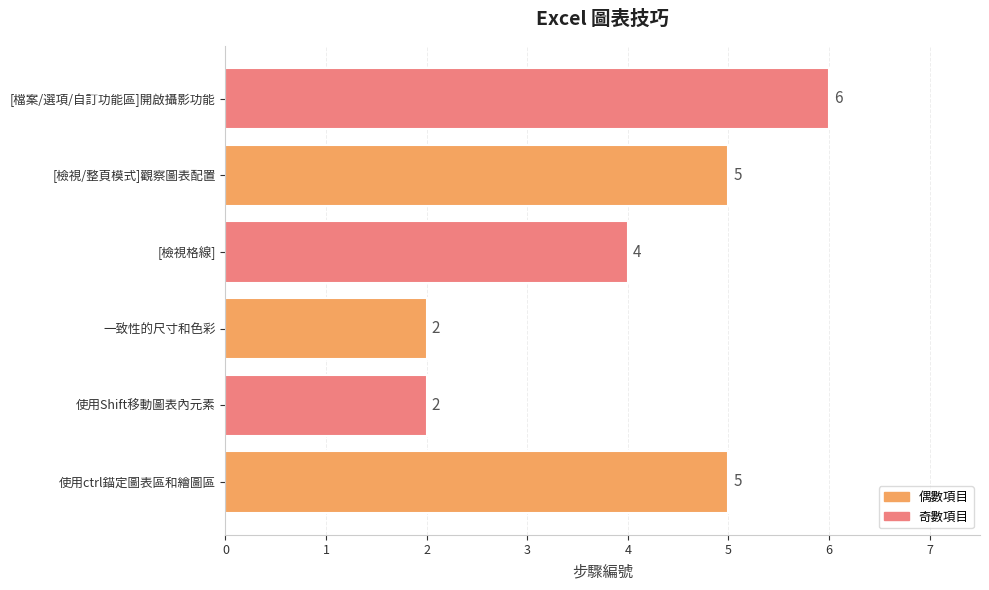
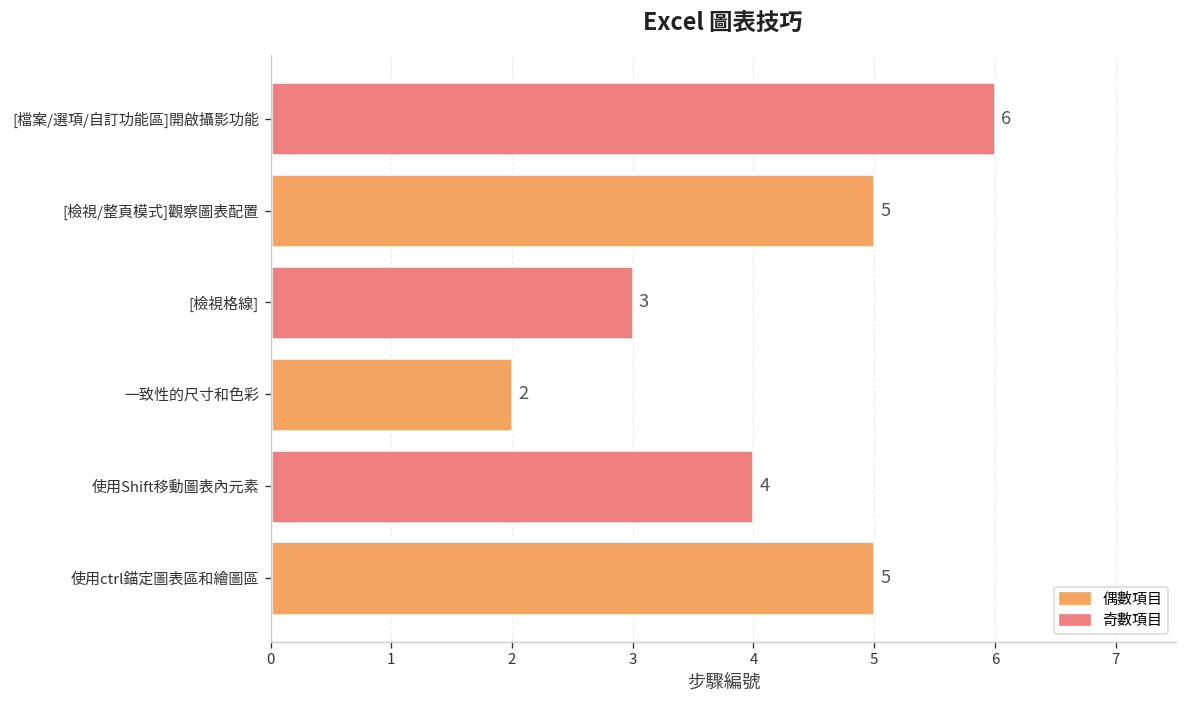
[檢視格線]: 4 -> 3
使用Shift移動圖表內元素: 2 -> 4
